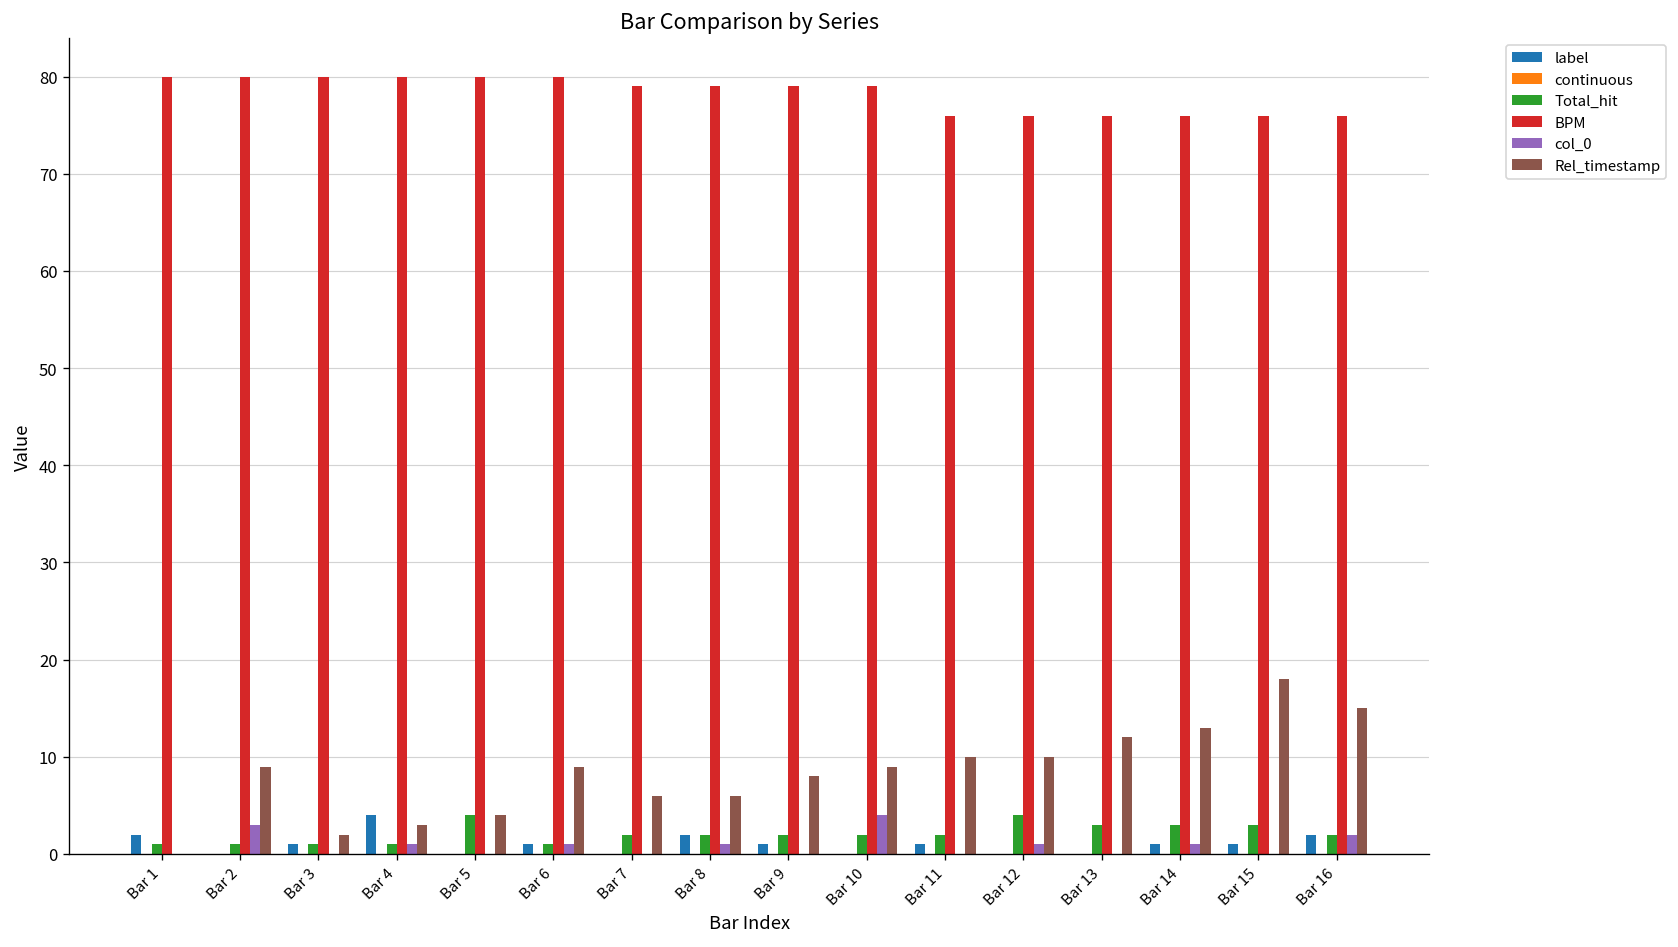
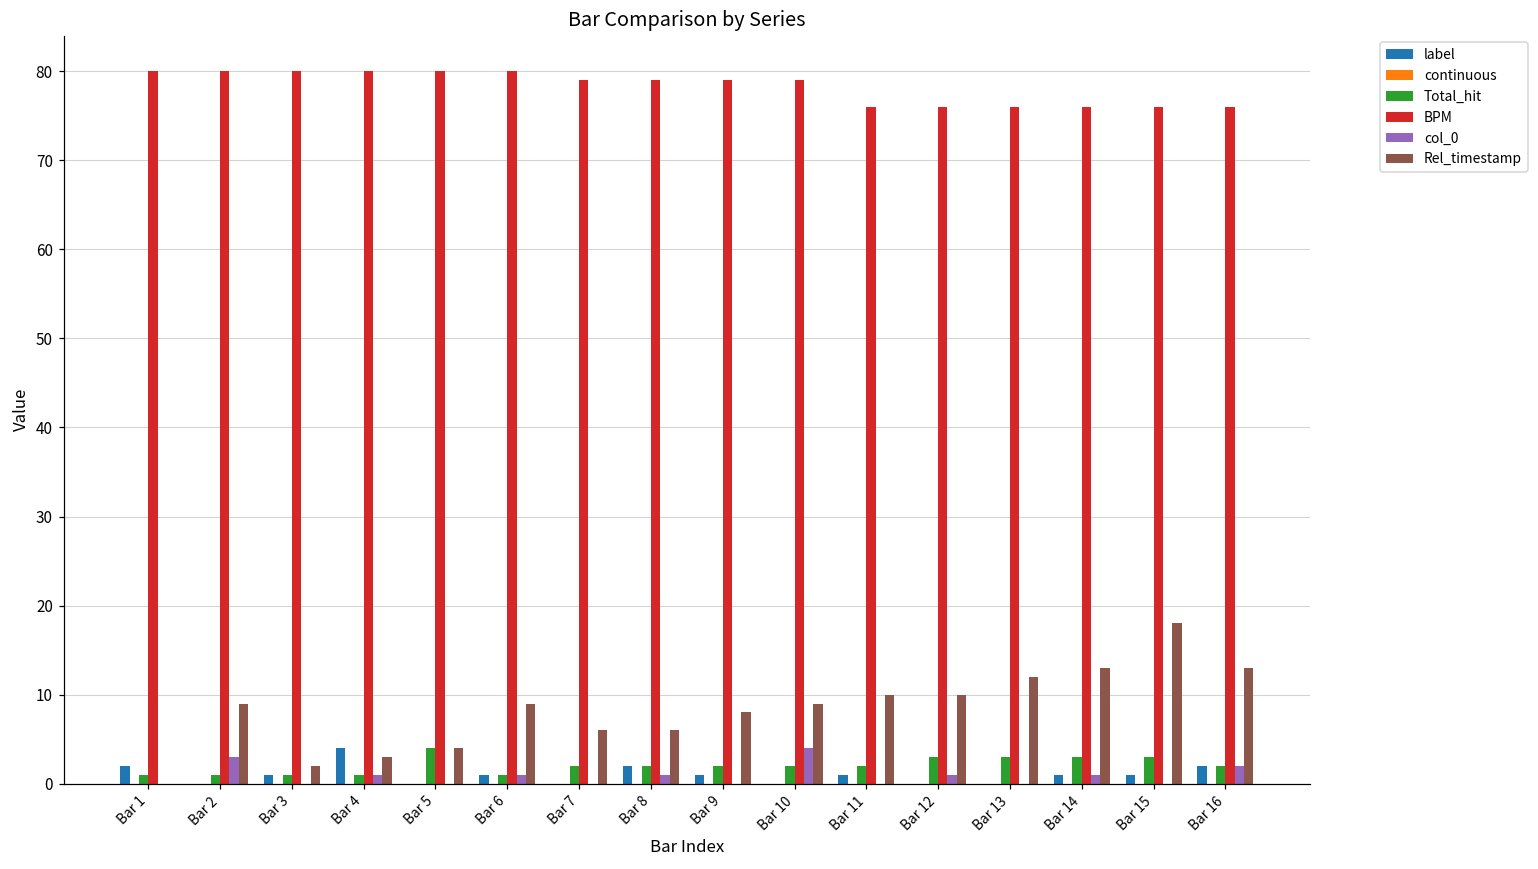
Total_hit, Bar 12: 4 -> 3
Rel_timestamp, Bar 16: 15 -> 13
